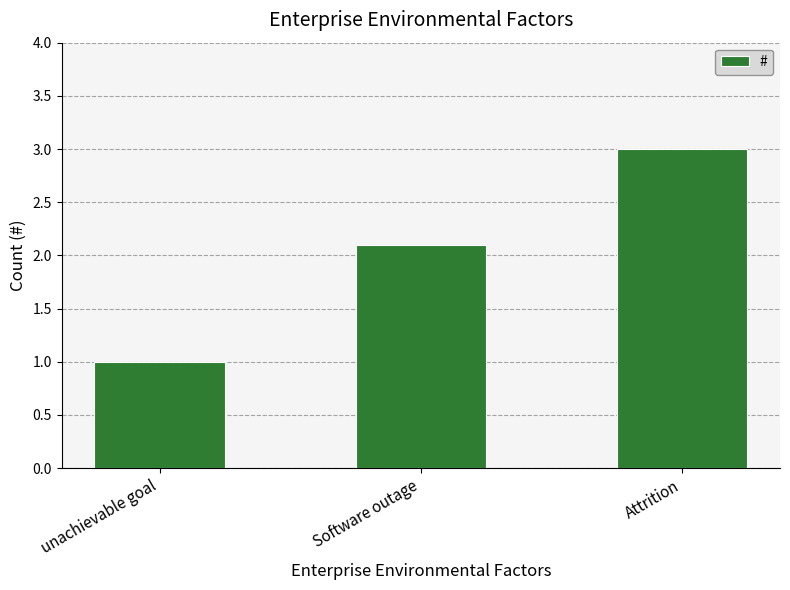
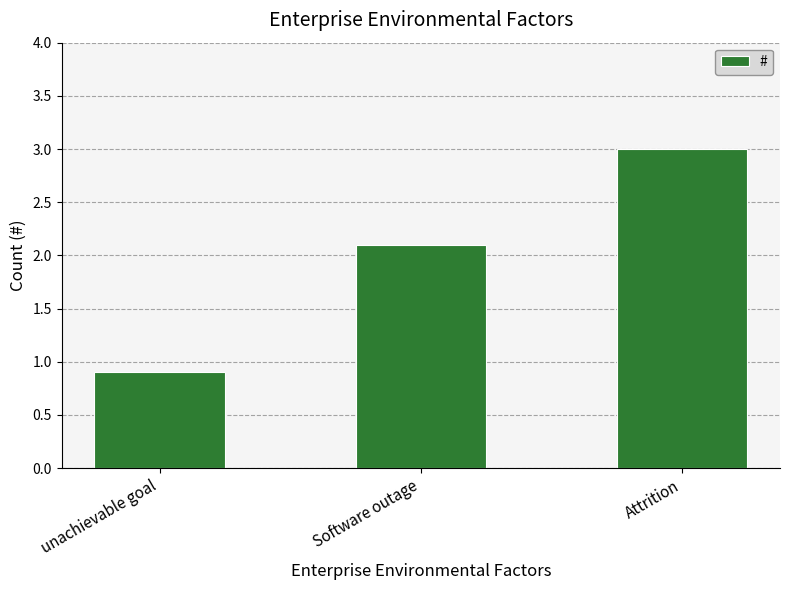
unachievable goal: 1.0 -> 0.9
